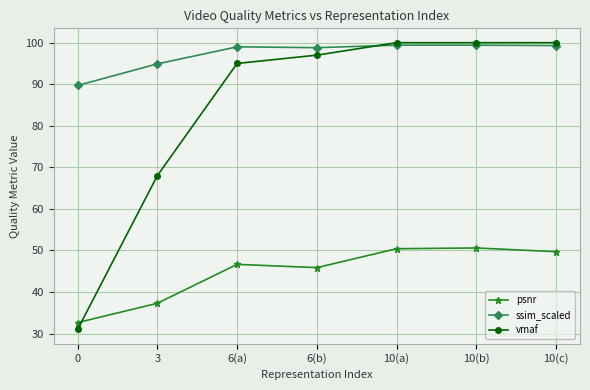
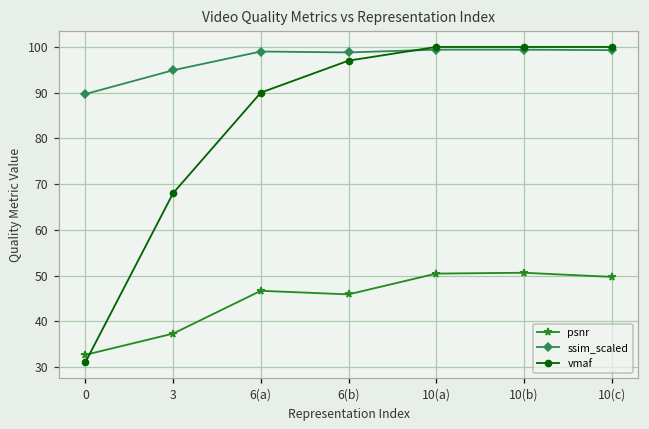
vmaf, 6(a): 95 -> 90
